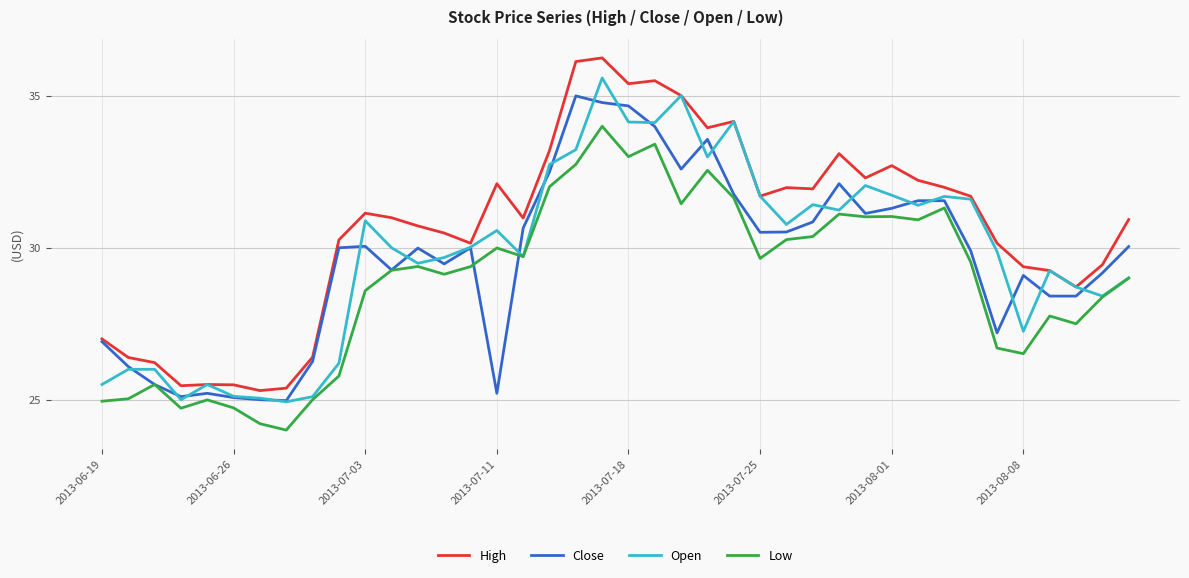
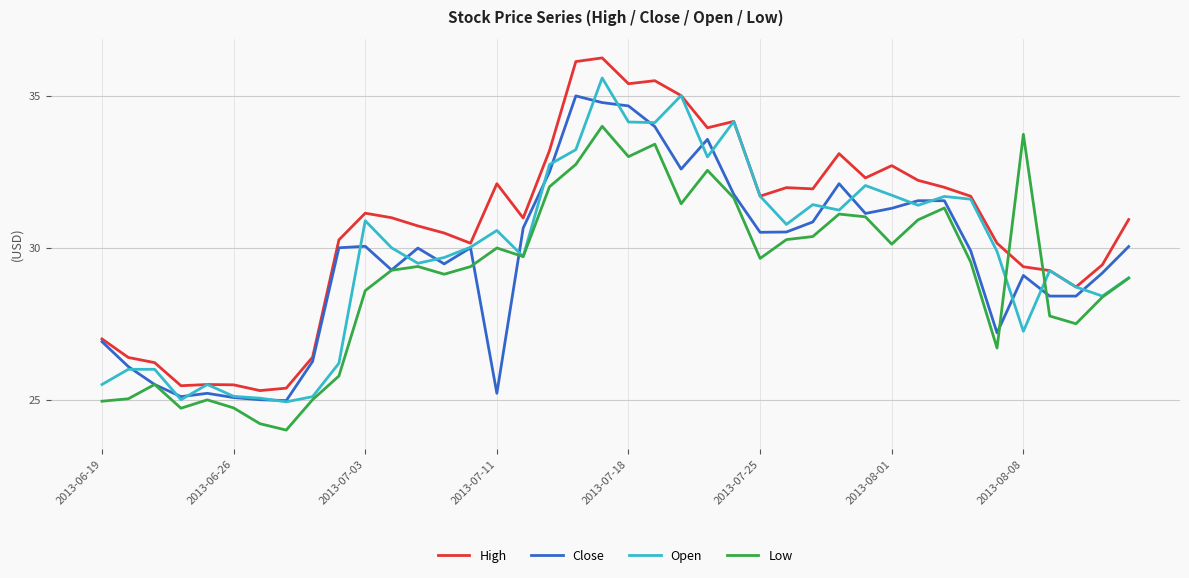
Low, 2013-08-01: 31.0 -> 30.1
Low, 2013-08-08: 26.5 -> 33.7
